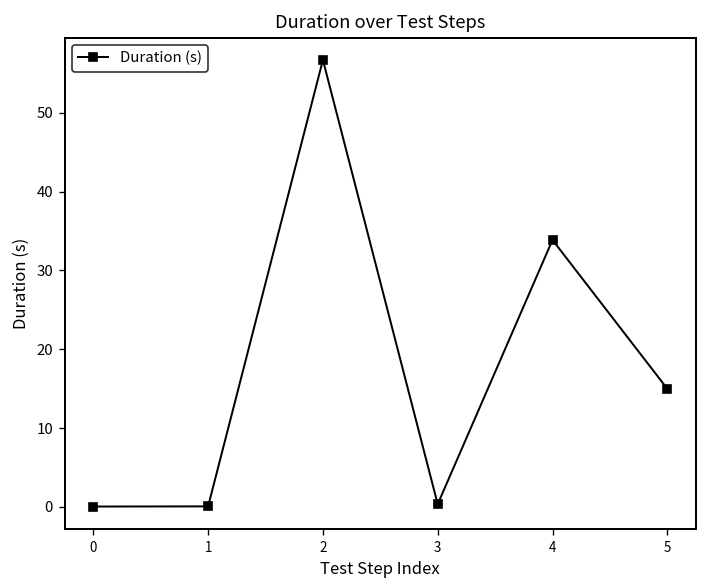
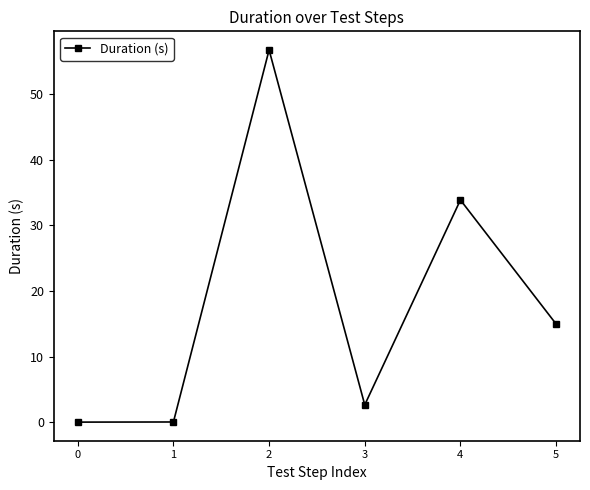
3: 0 -> 3
